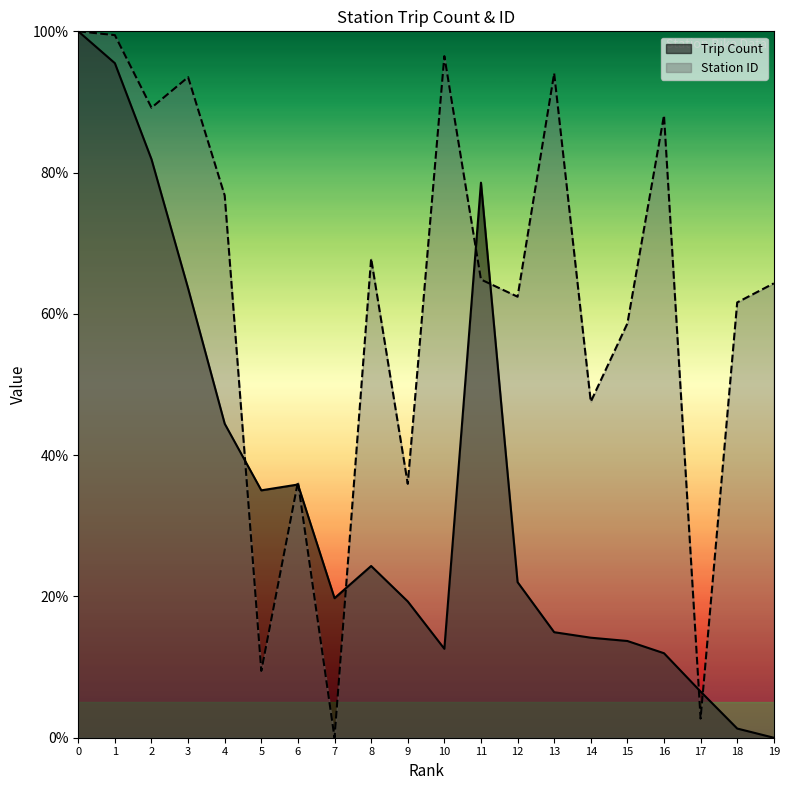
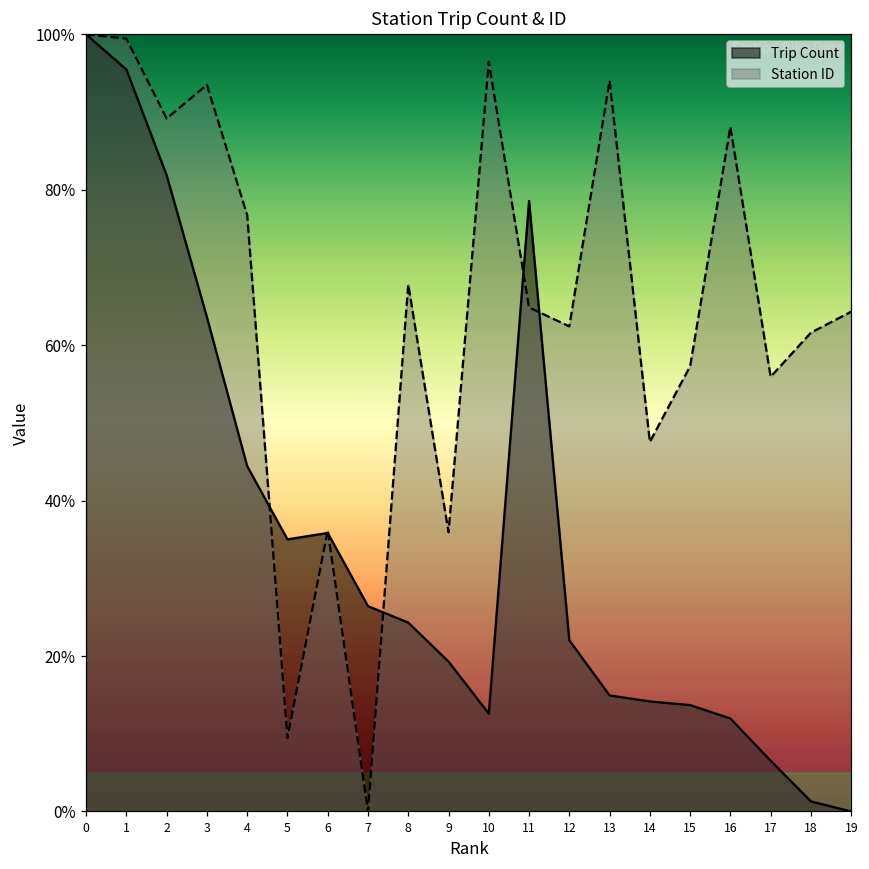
Trip Count, 7: 20% -> 26%
Station ID, 15: 59% -> 57%
Station ID, 17: 3% -> 56%
